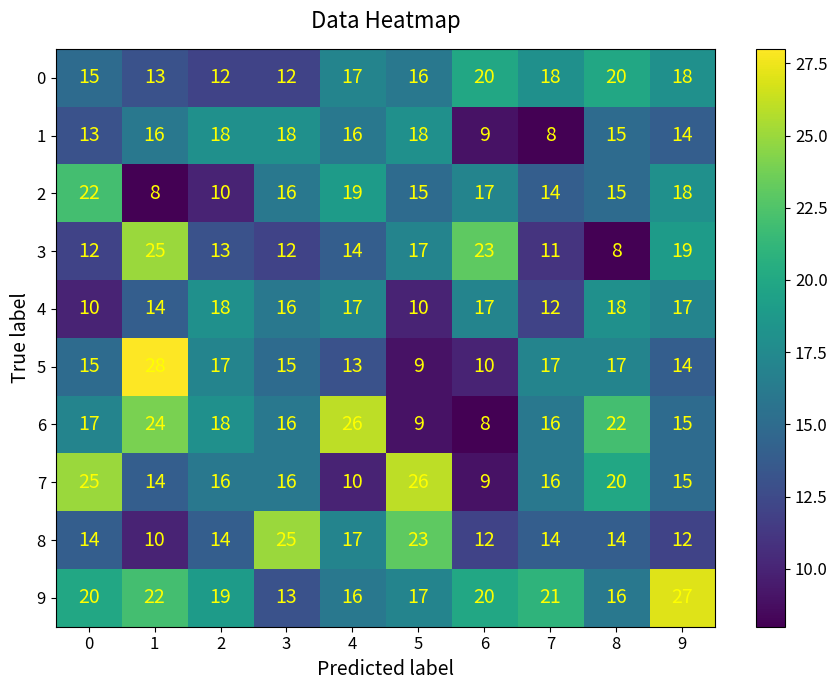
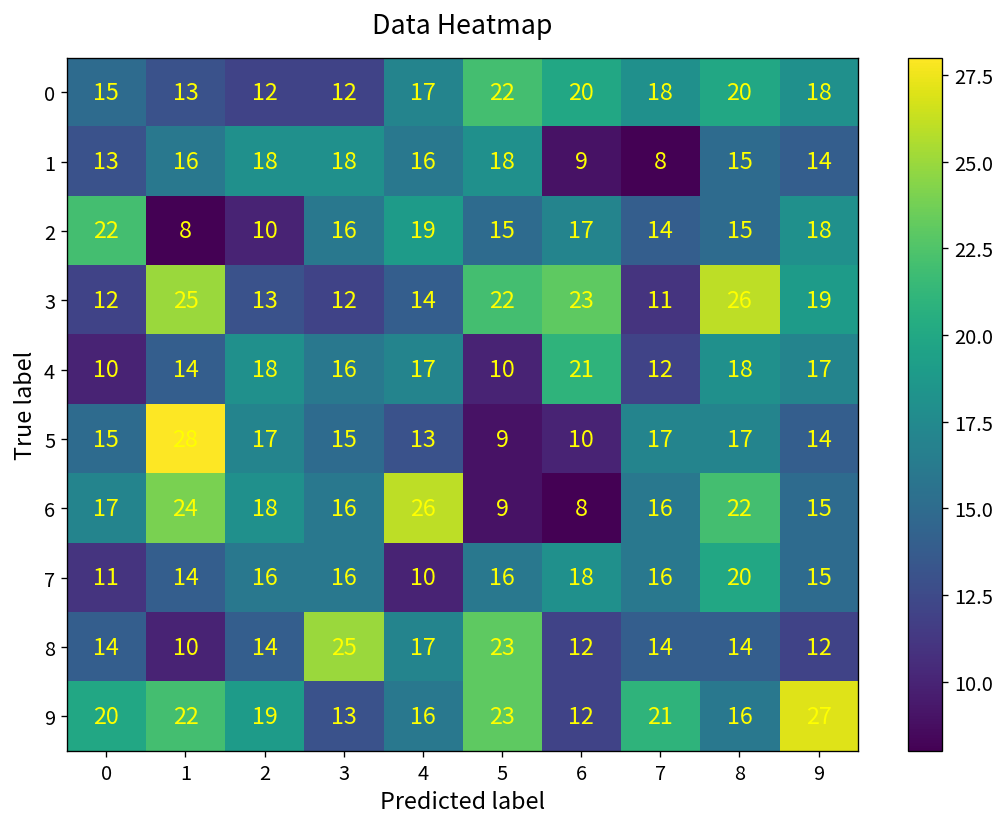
0, 5: 16 -> 22
3, 5: 17 -> 22
3, 8: 8 -> 26
4, 6: 17 -> 21
7, 0: 25 -> 11
7, 5: 26 -> 16
7, 6: 9 -> 18
9, 5: 17 -> 23
9, 6: 20 -> 12
